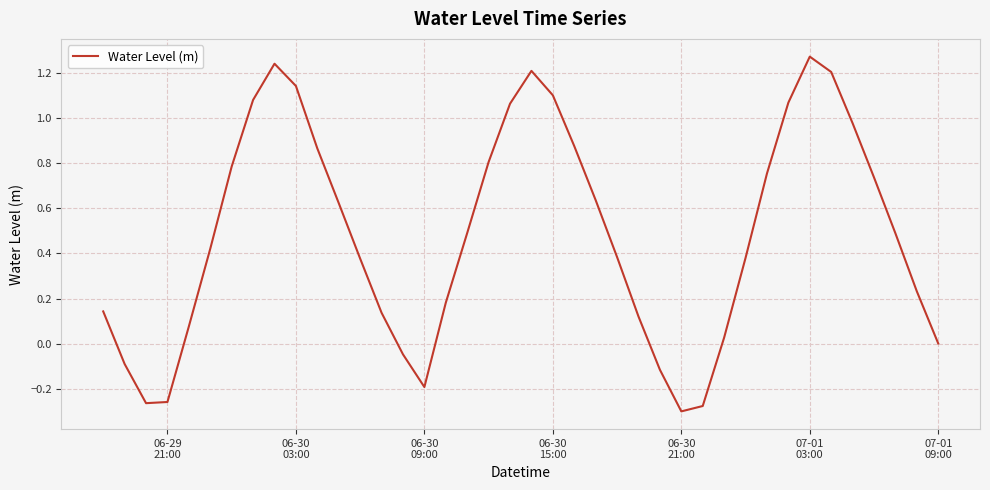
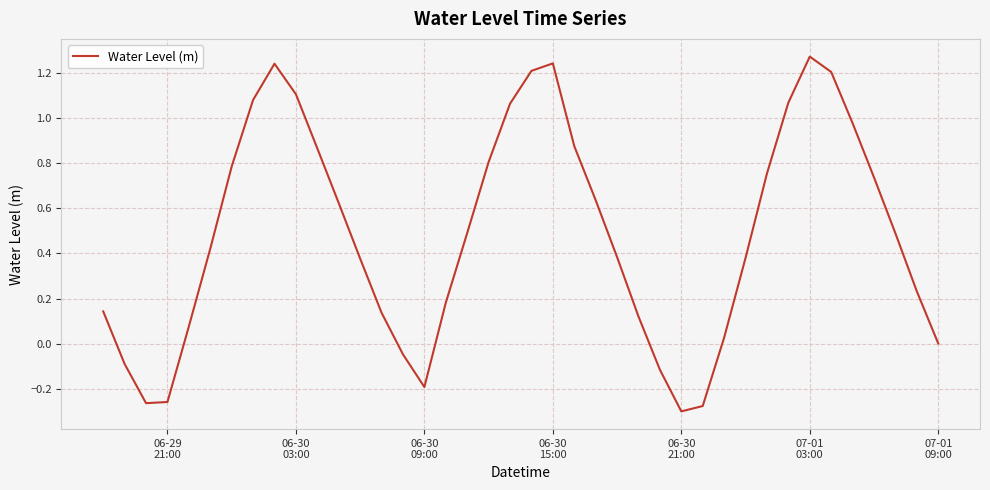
06-30 03:00: 1.14 -> 1.11
06-30 15:00: 1.10 -> 1.24
